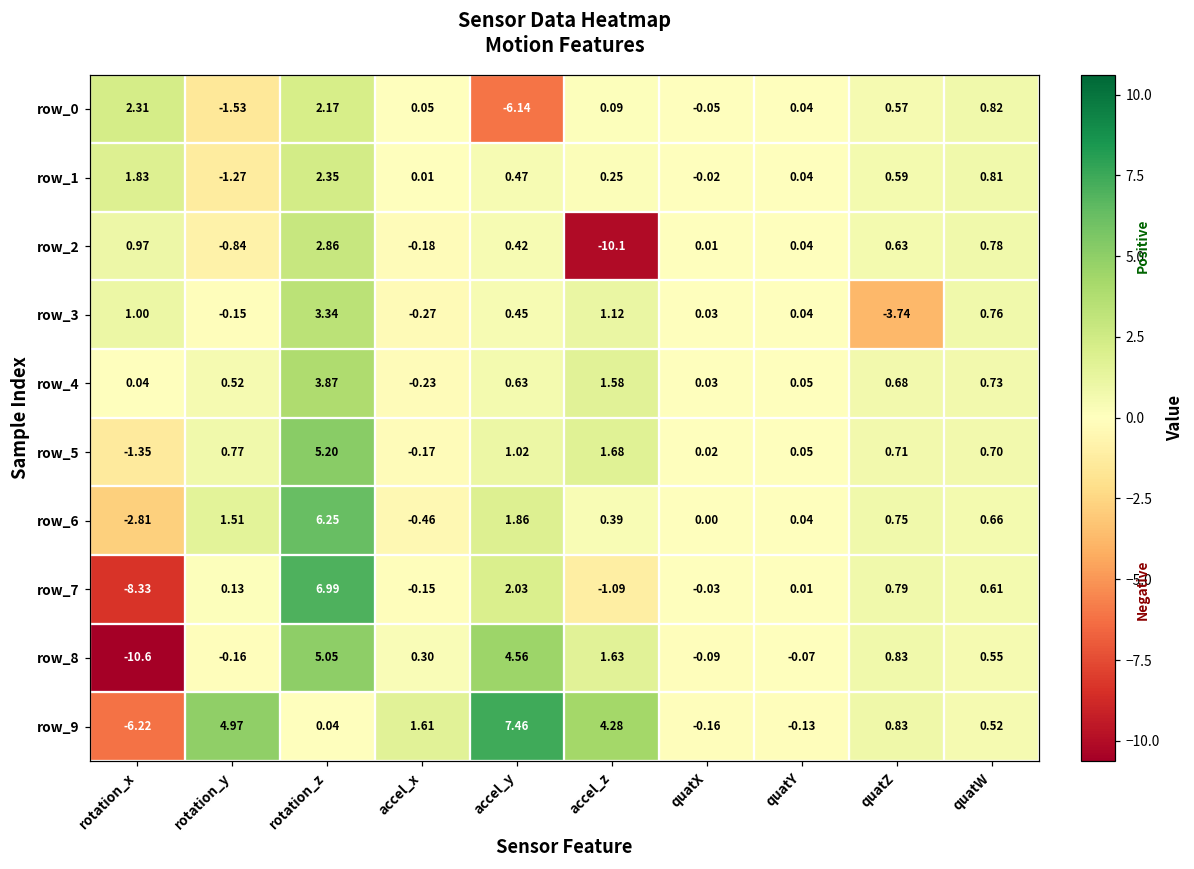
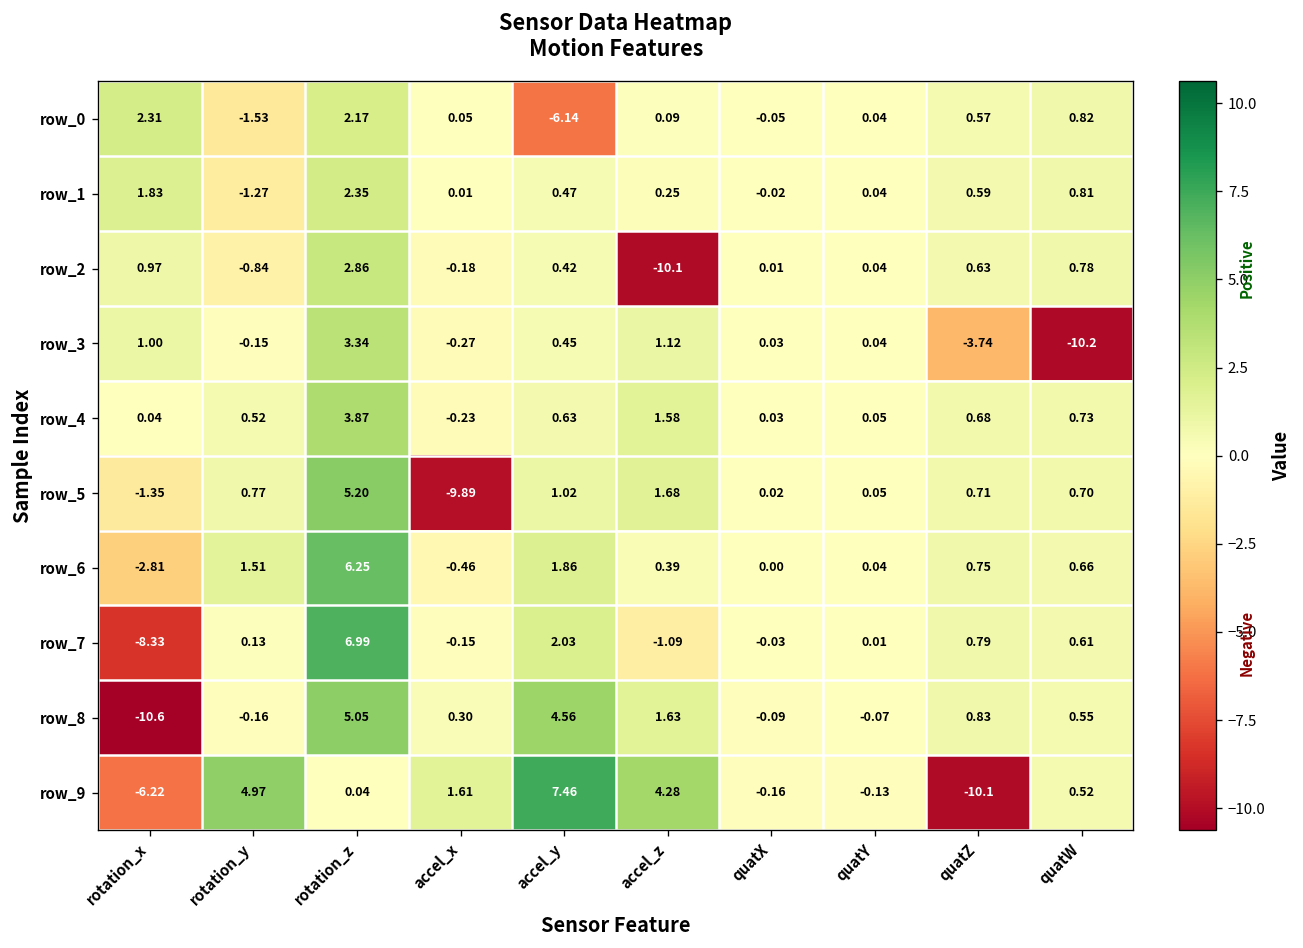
row_3, quatW: 0.76 -> -10.2
row_5, accel_x: -0.17 -> -9.89
row_9, quatZ: 0.83 -> -10.1
